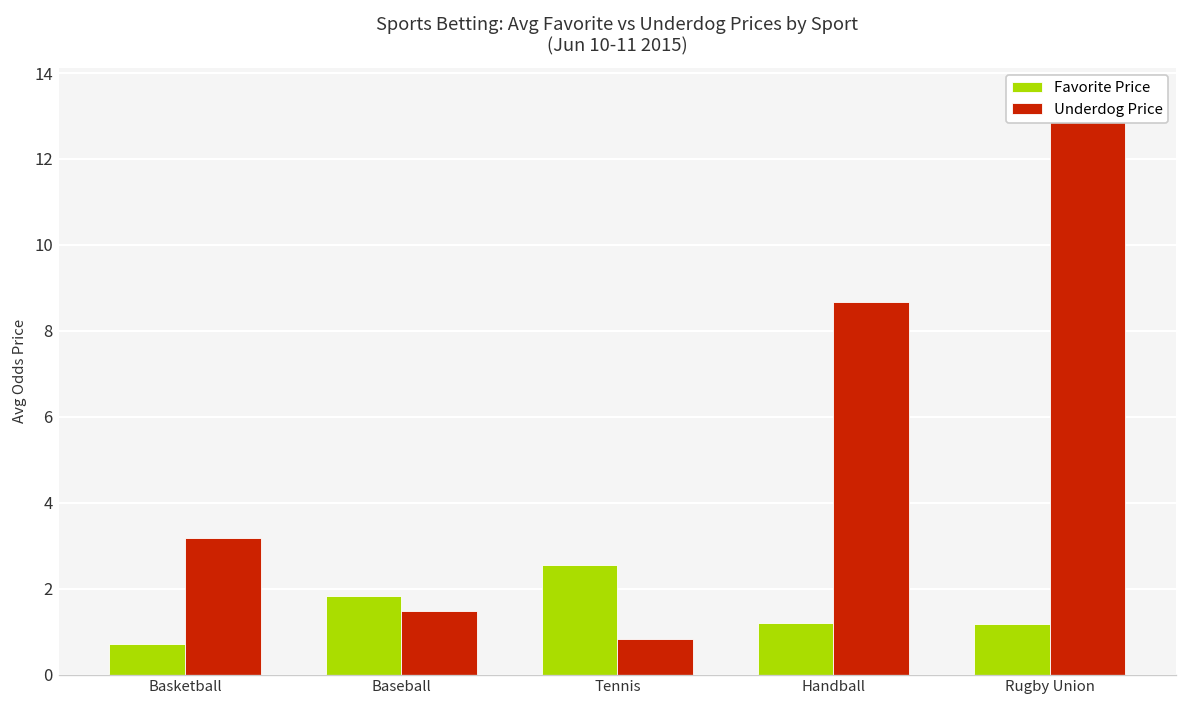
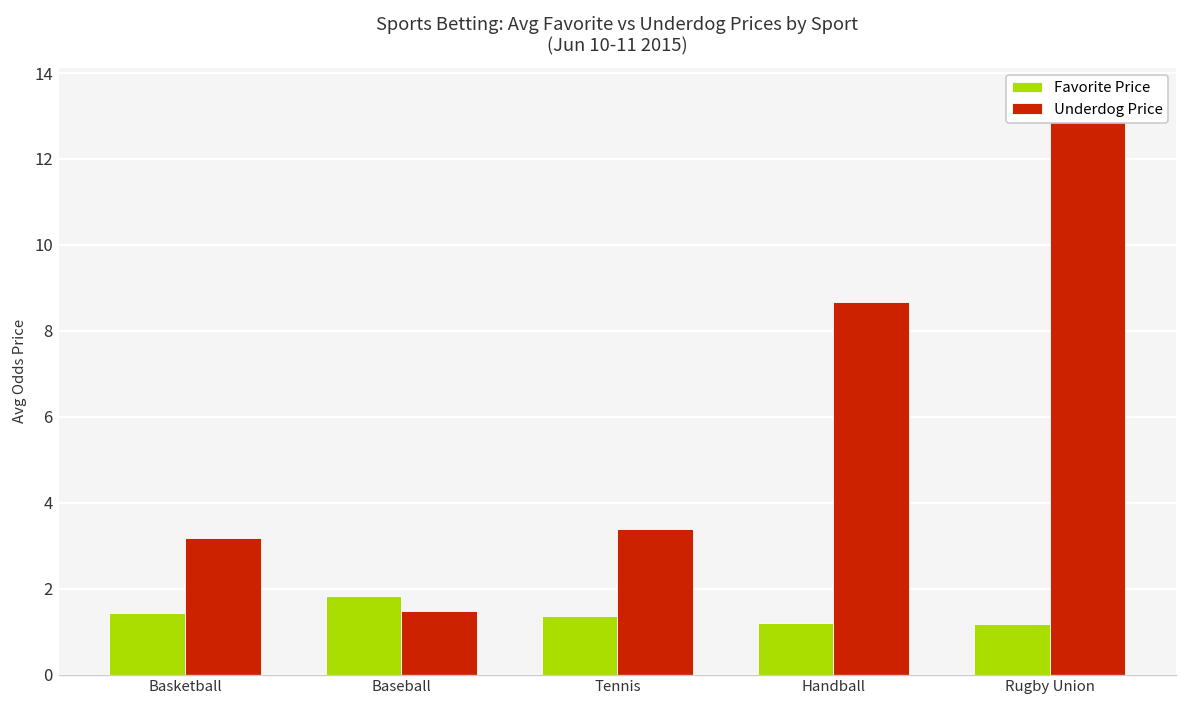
Favorite Price, Basketball: 0.7 -> 1.4
Favorite Price, Tennis: 2.5 -> 1.4
Underdog Price, Tennis: 0.8 -> 3.4
